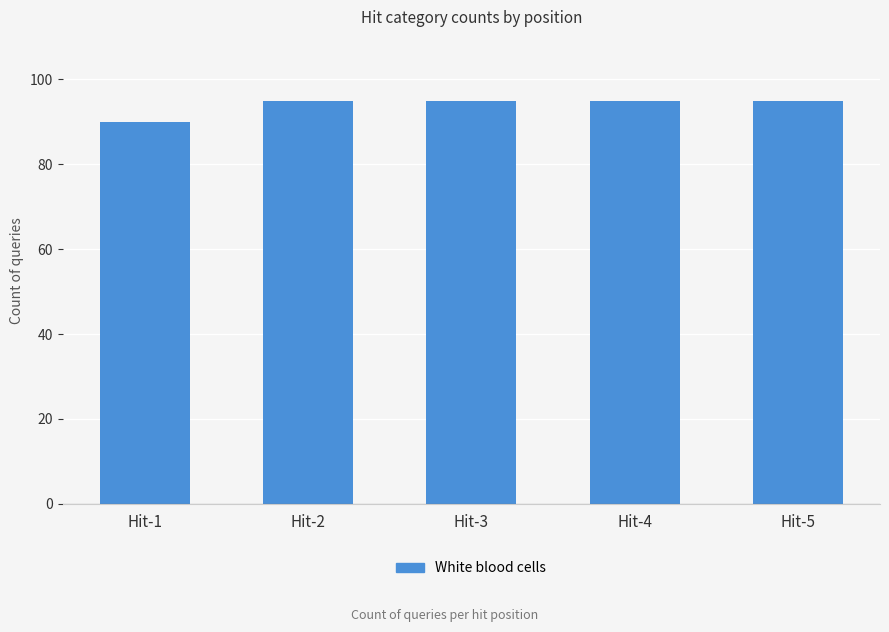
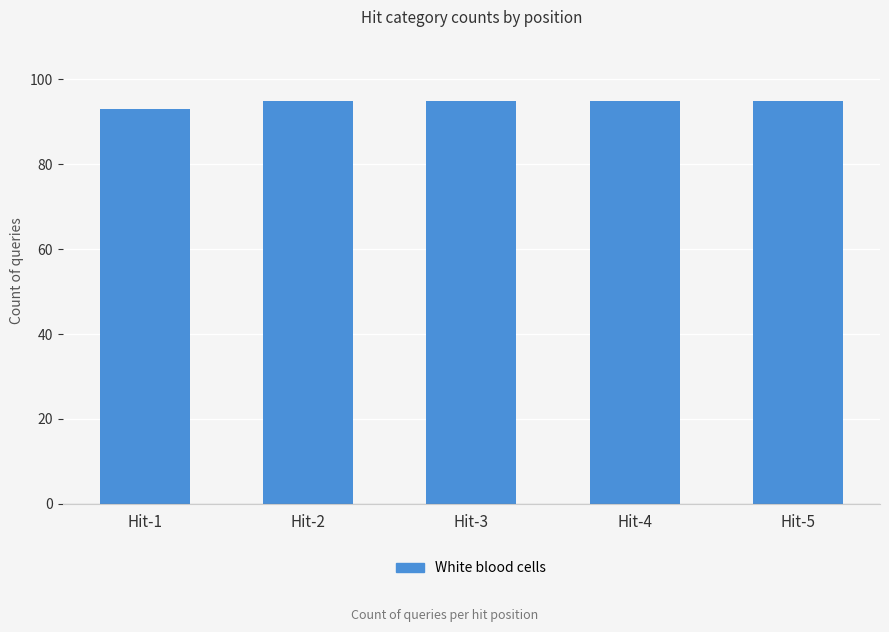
Hit-1: 90 -> 93
